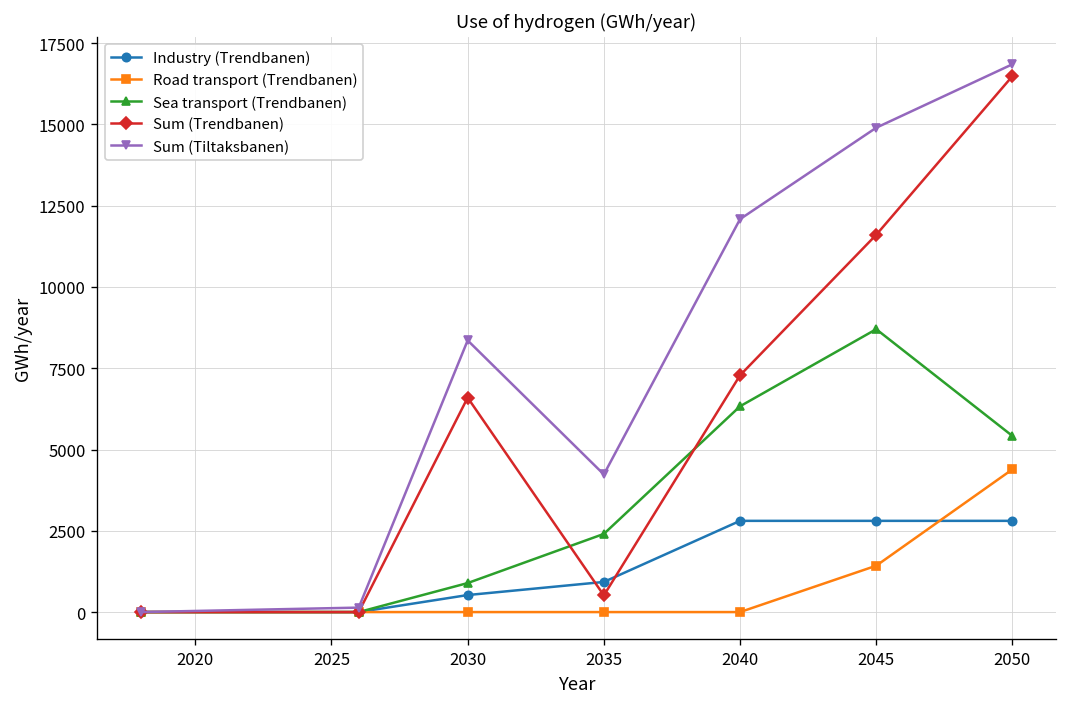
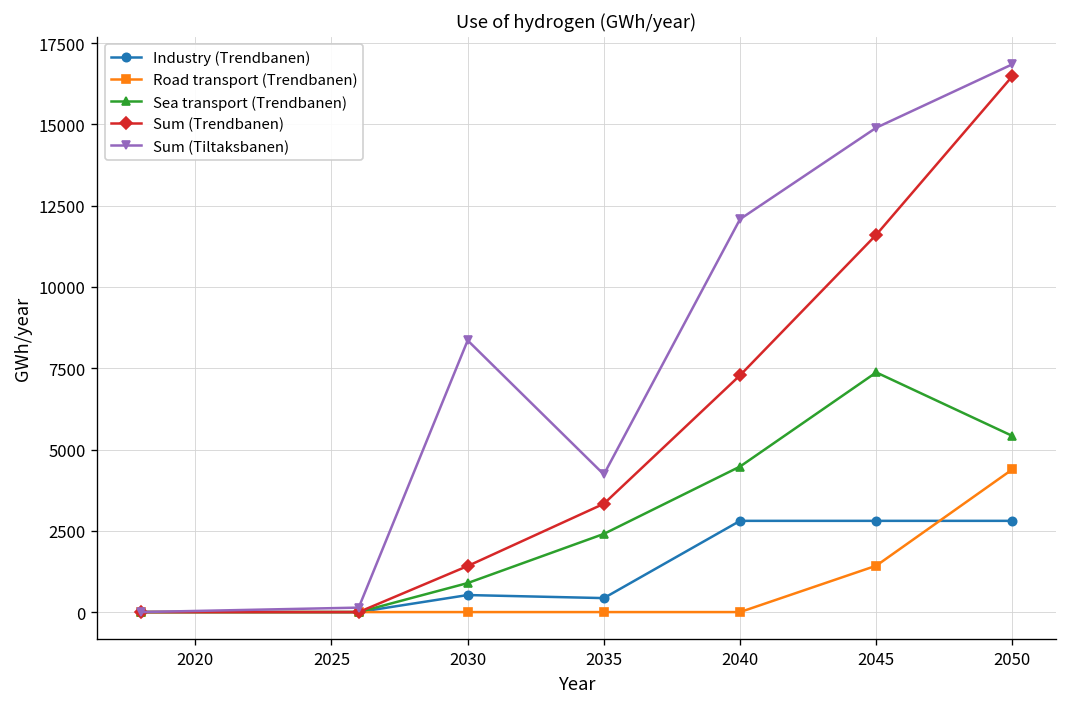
Sum (Trendbanen), 2030: 6600 -> 1400
Industry (Trendbanen), 2035: 900 -> 400
Sum (Trendbanen), 2035: 500 -> 3300
Sea transport (Trendbanen), 2040: 6300 -> 4500
Sea transport (Trendbanen), 2045: 8700 -> 7400
